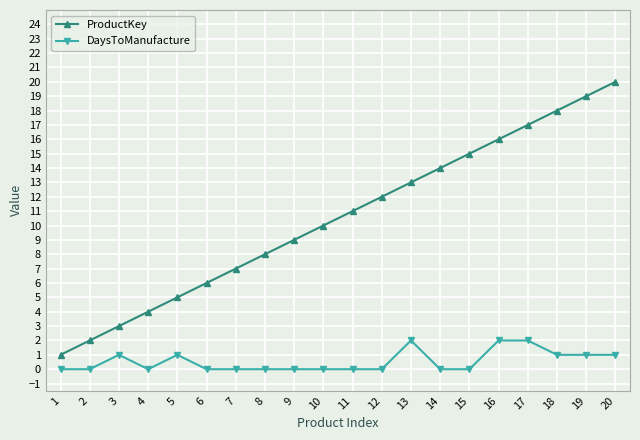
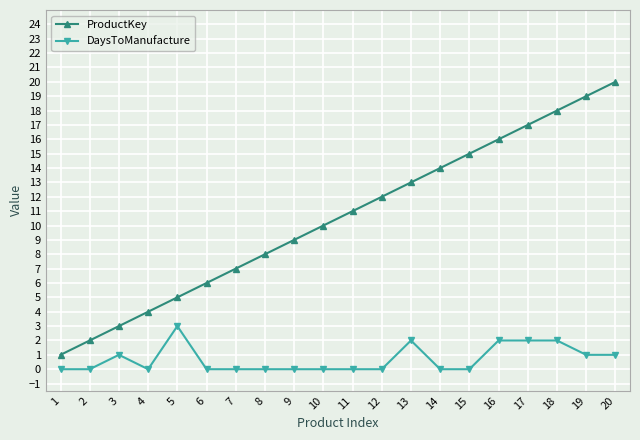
DaysToManufacture, 5: 1 -> 3
DaysToManufacture, 18: 1 -> 2
